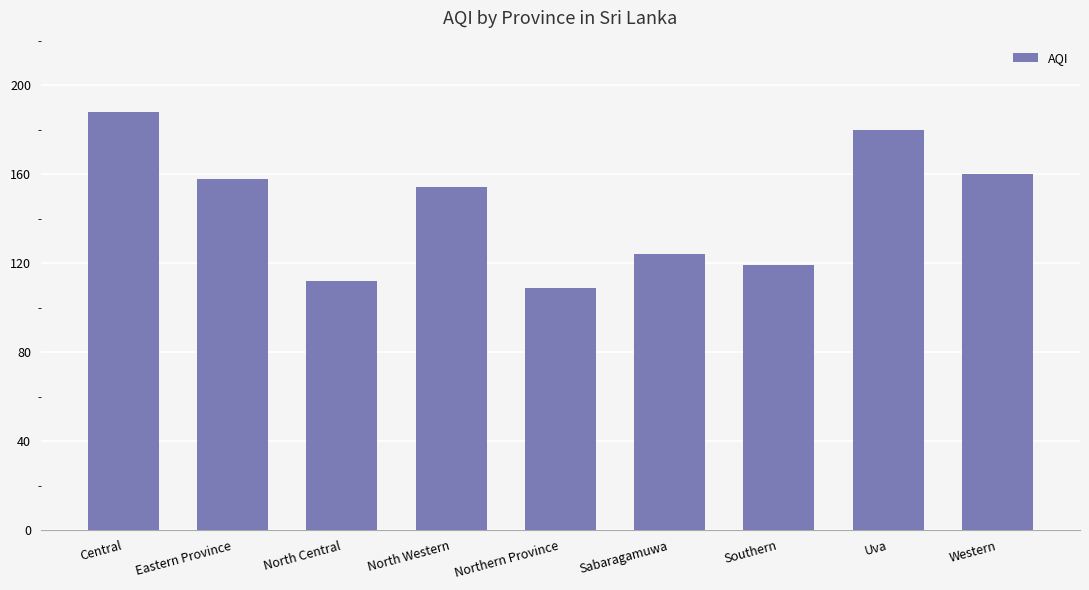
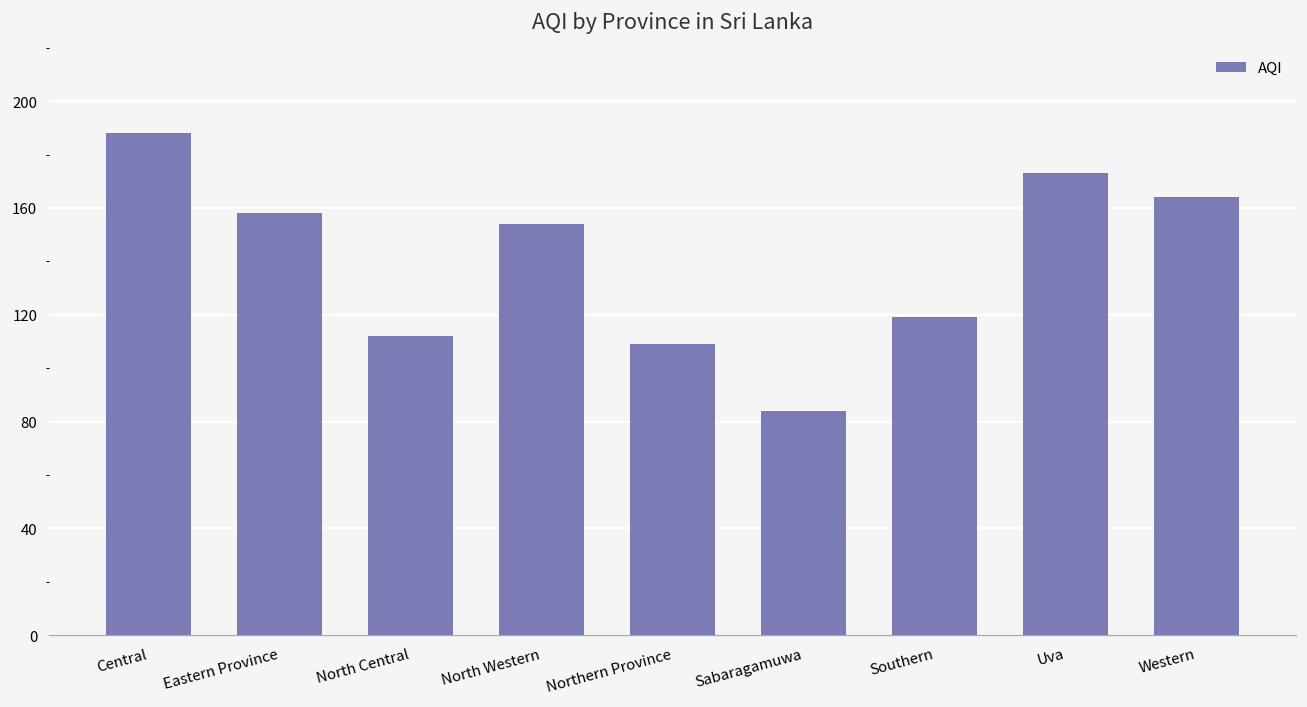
Sabaragamuwa: 124 -> 84
Uva: 180 -> 173
Western: 160 -> 164
